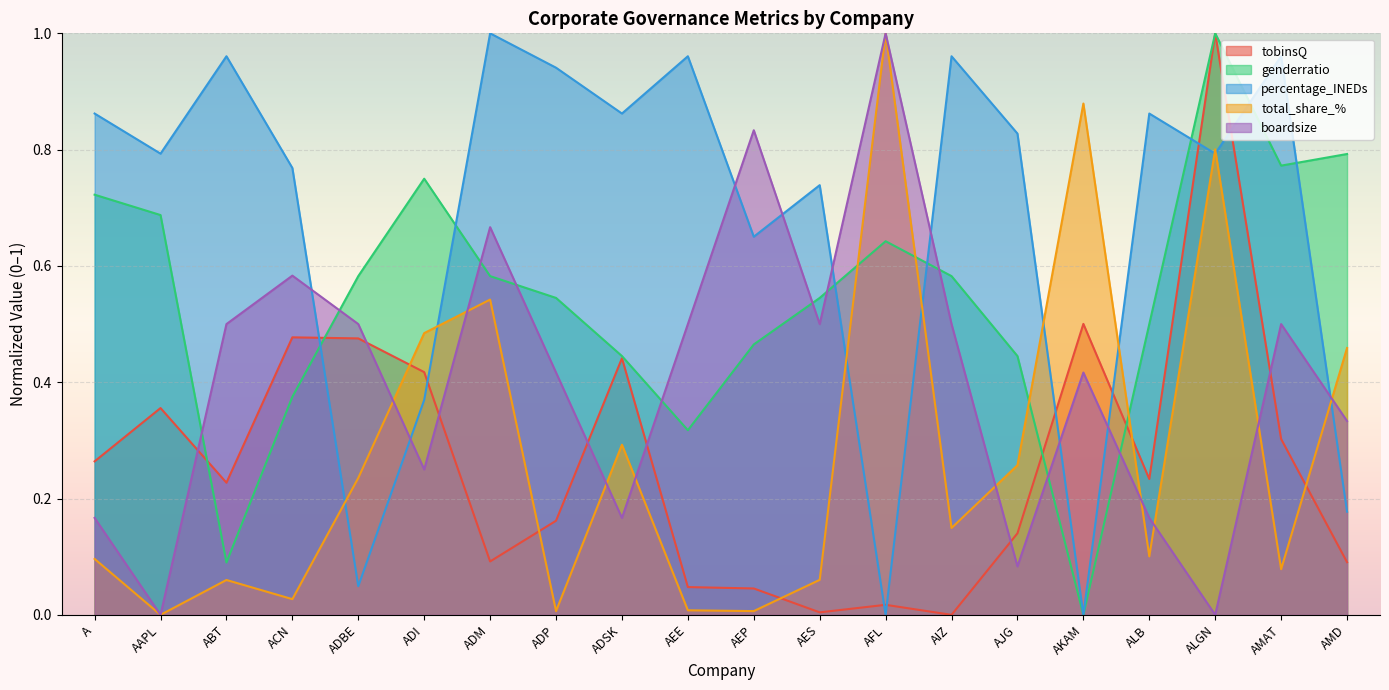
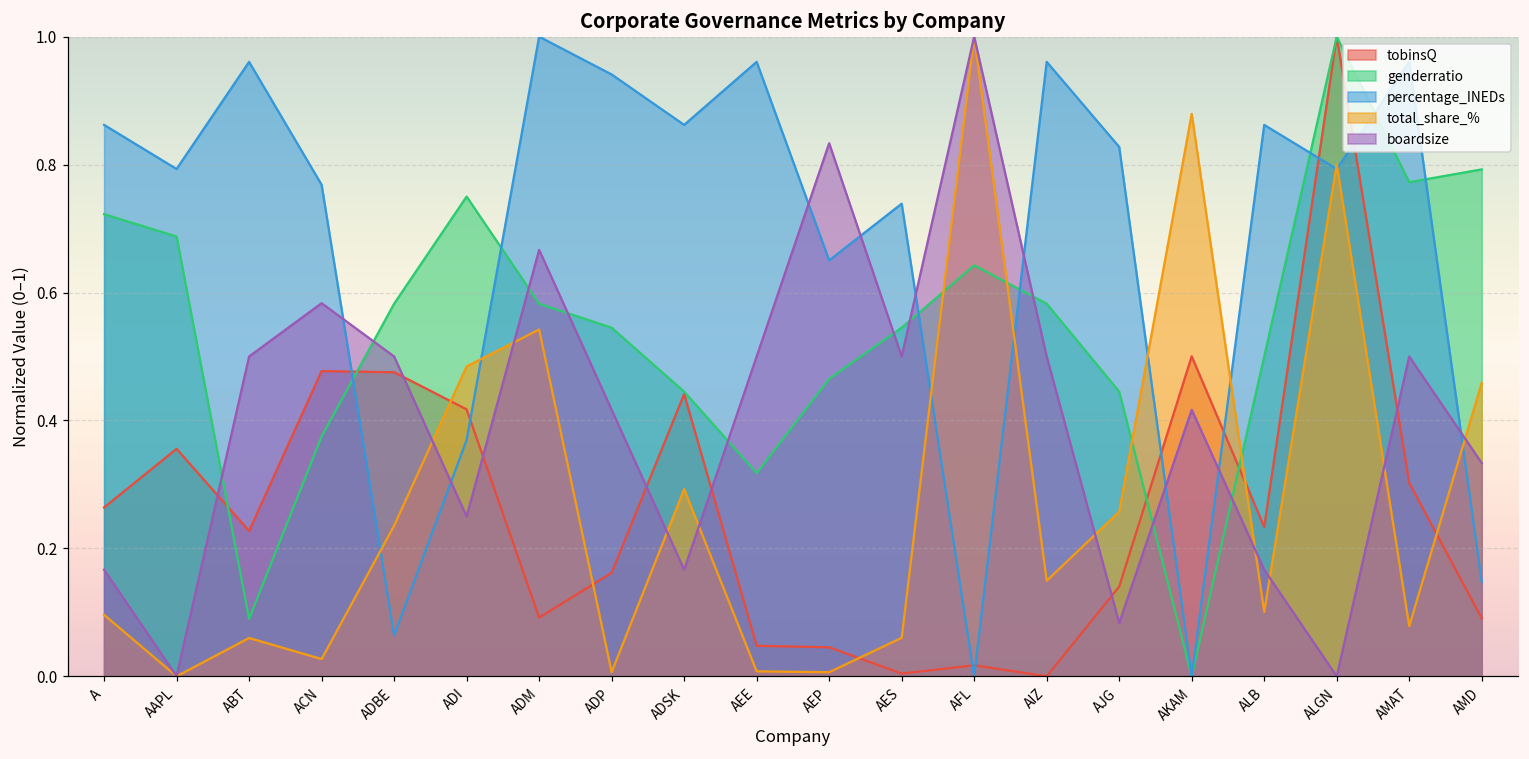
percentage_INEDs, ADBE: 0.05 -> 0.06
percentage_INEDs, AMD: 0.18 -> 0.15
